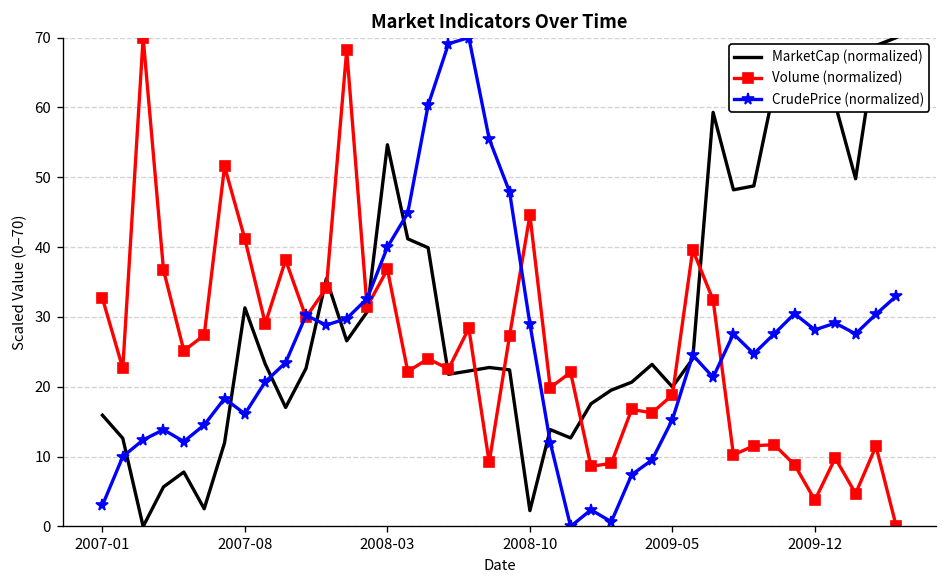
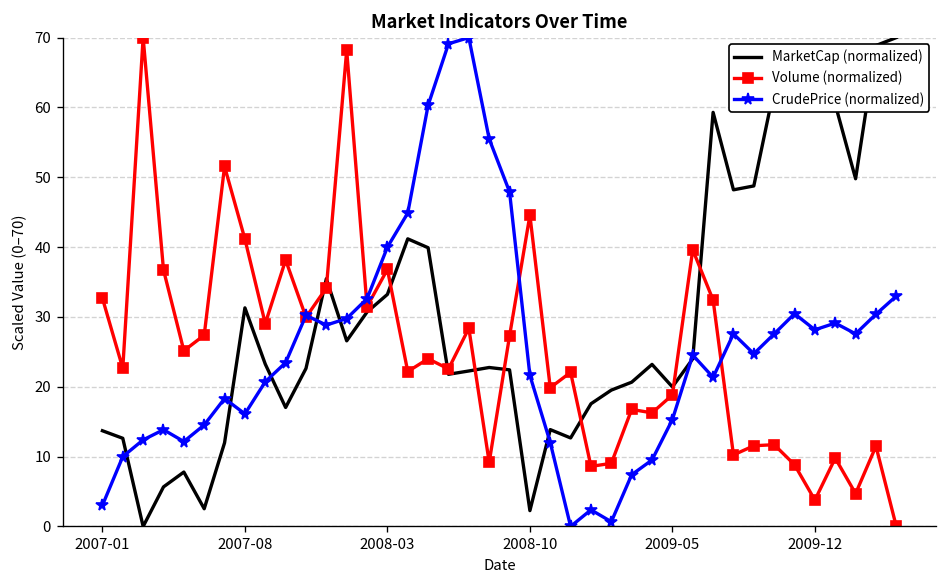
MarketCap (normalized), 2007-01: 16 -> 14
MarketCap (normalized), 2008-03: 55 -> 33
CrudePrice (normalized), 2008-10: 29 -> 22
